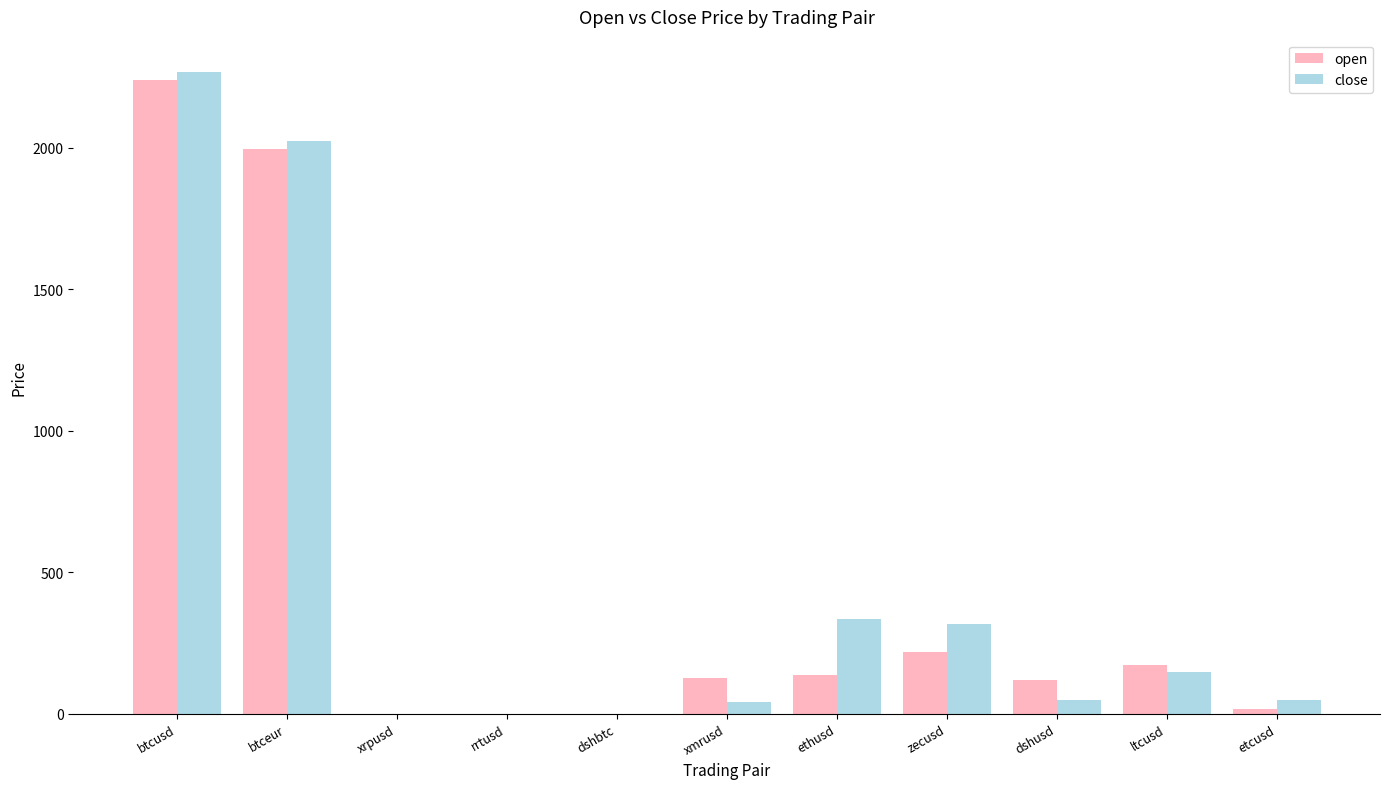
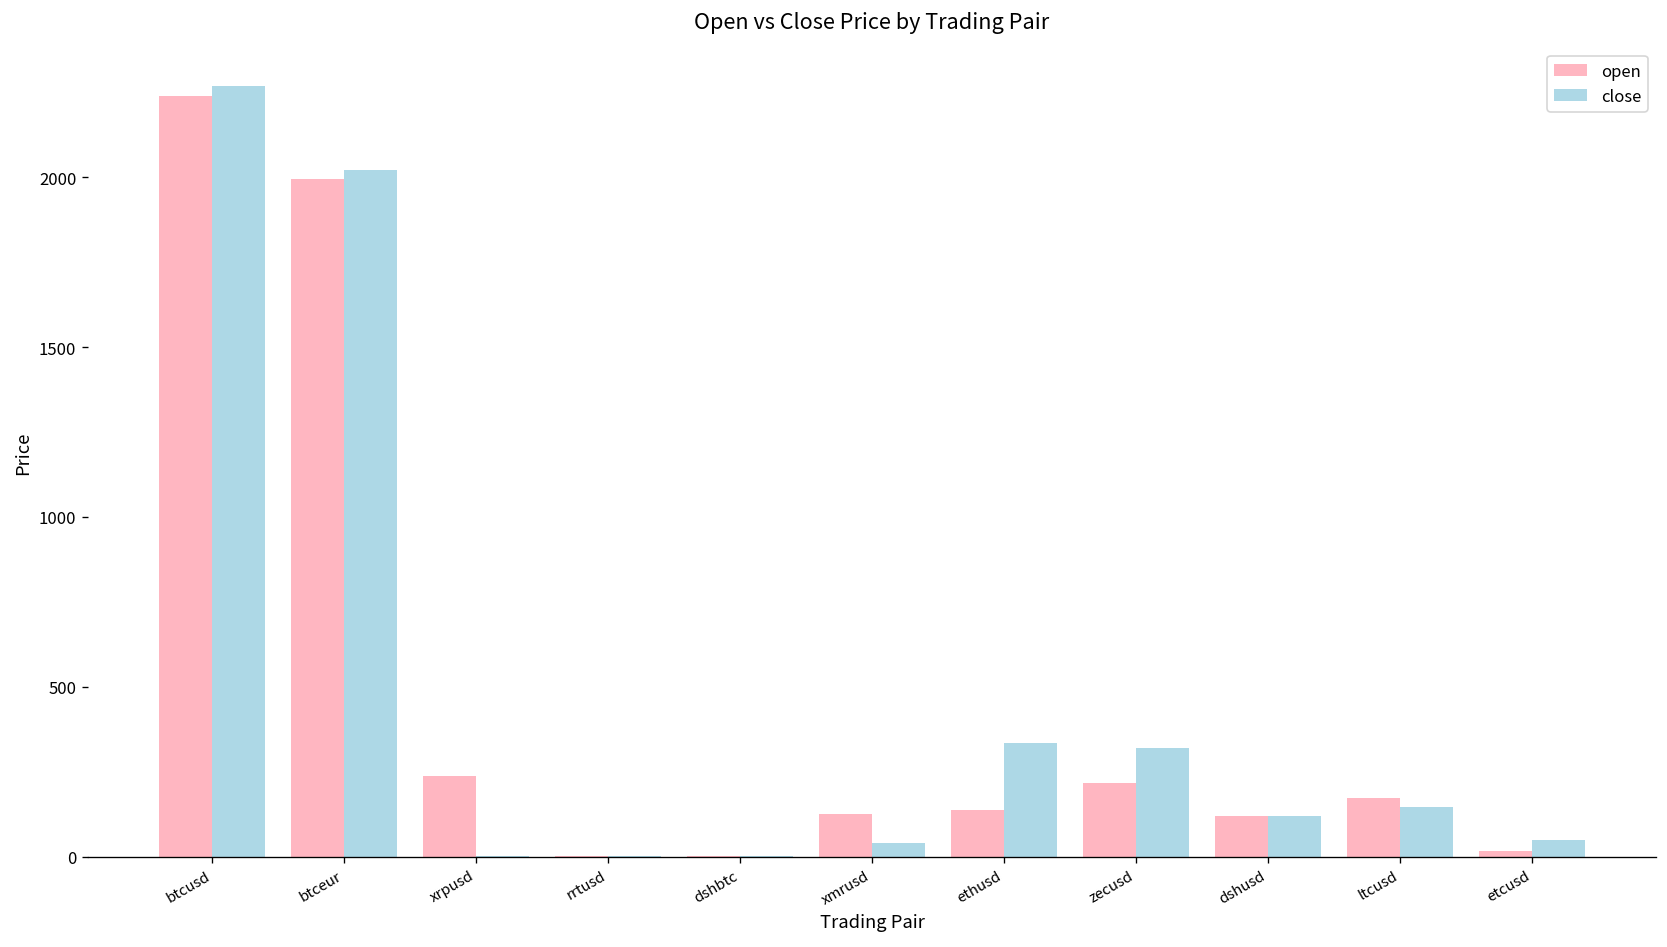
open, xrpusd: 0 -> 240
close, dshusd: 50 -> 120
